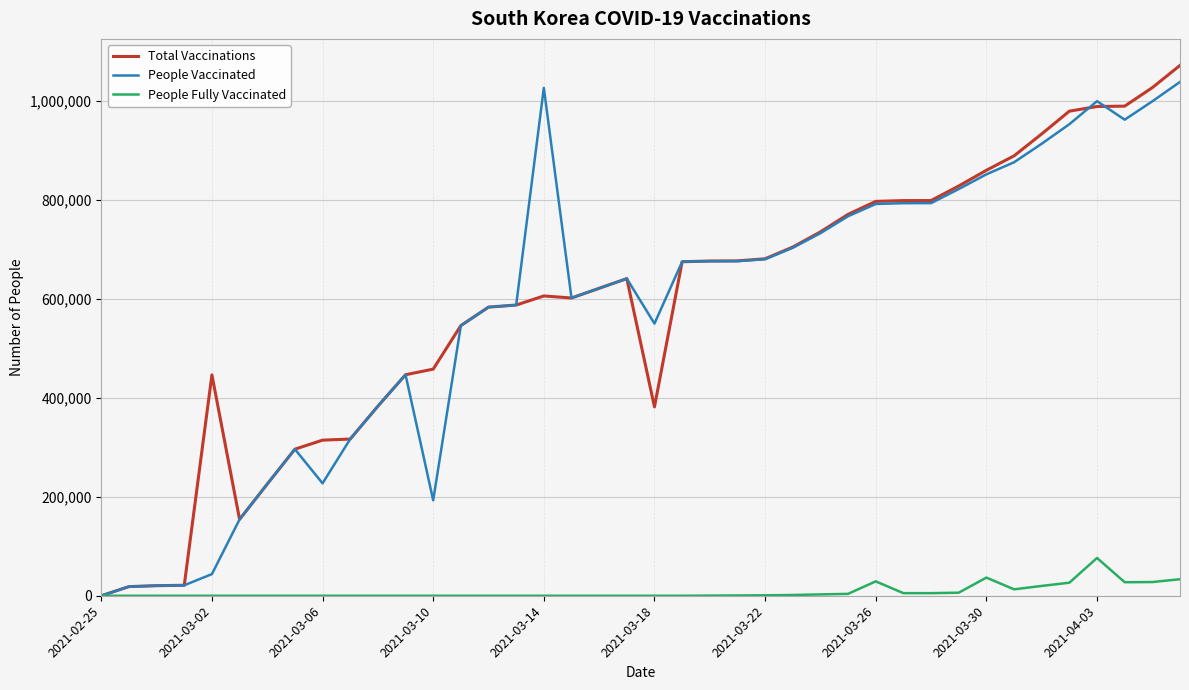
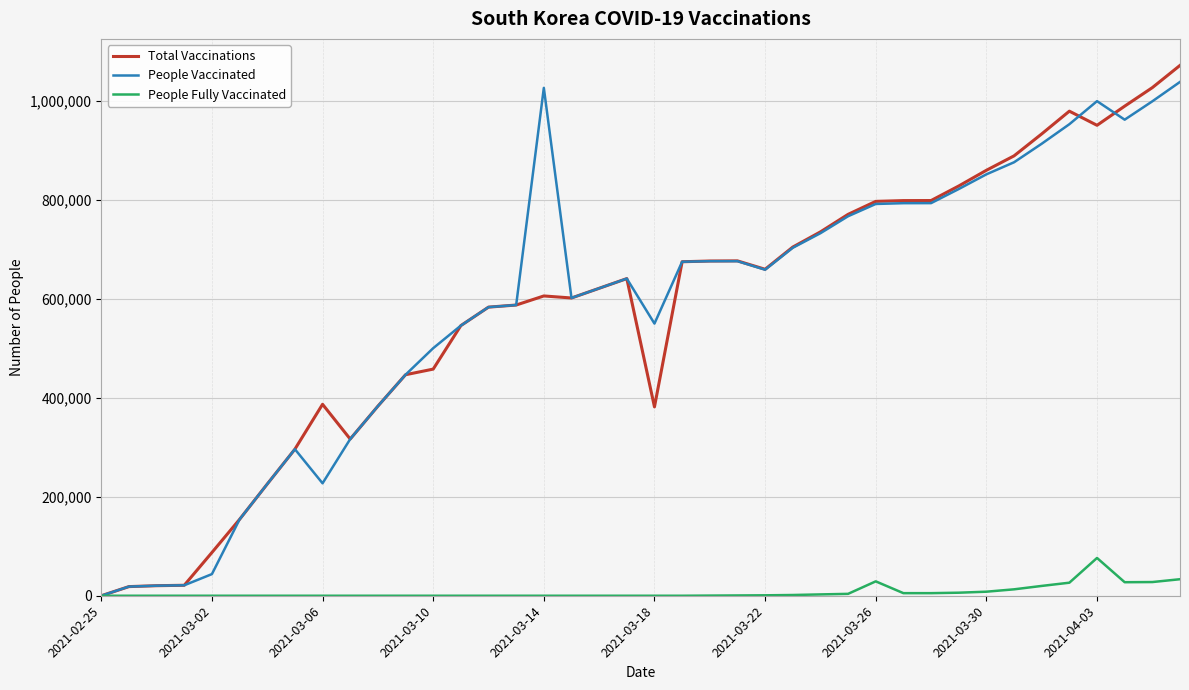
Total Vaccinations, 2021-03-02: 450,000 -> 90,000
Total Vaccinations, 2021-03-06: 310,000 -> 390,000
People Vaccinated, 2021-03-10: 190,000 -> 500,000
Total Vaccinations, 2021-03-22: 680,000 -> 660,000
People Vaccinated, 2021-03-22: 680,000 -> 660,000
People Fully Vaccinated, 2021-03-30: 40,000 -> 10,000
Total Vaccinations, 2021-04-03: 990,000 -> 950,000
